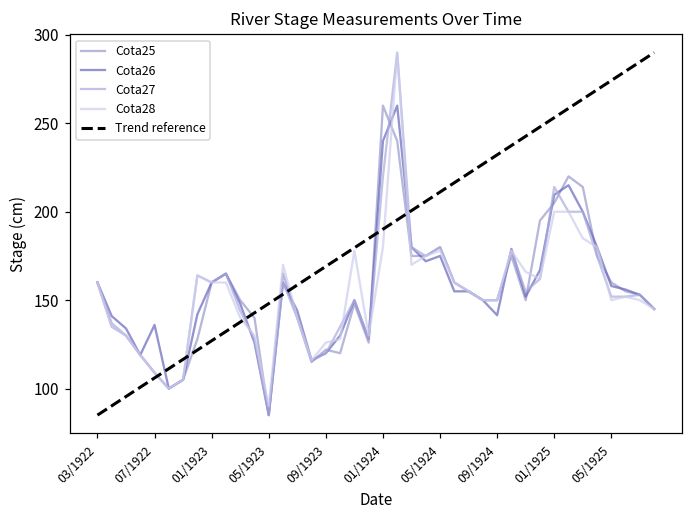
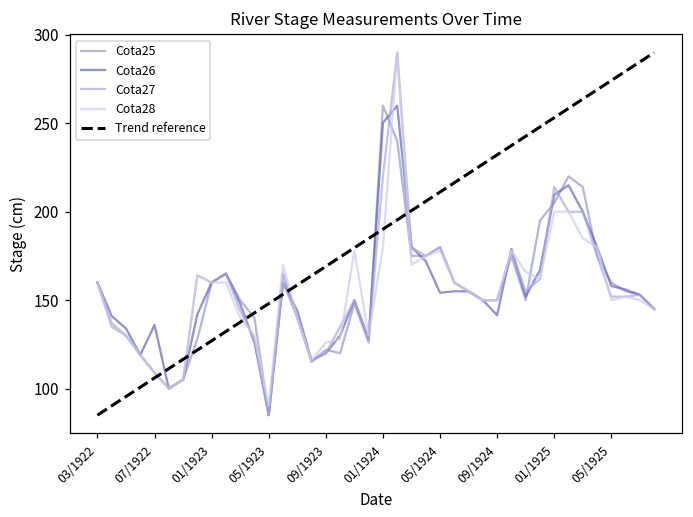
Cota26, 01/1924: 240 -> 250
Cota26, 05/1924: 175 -> 154
